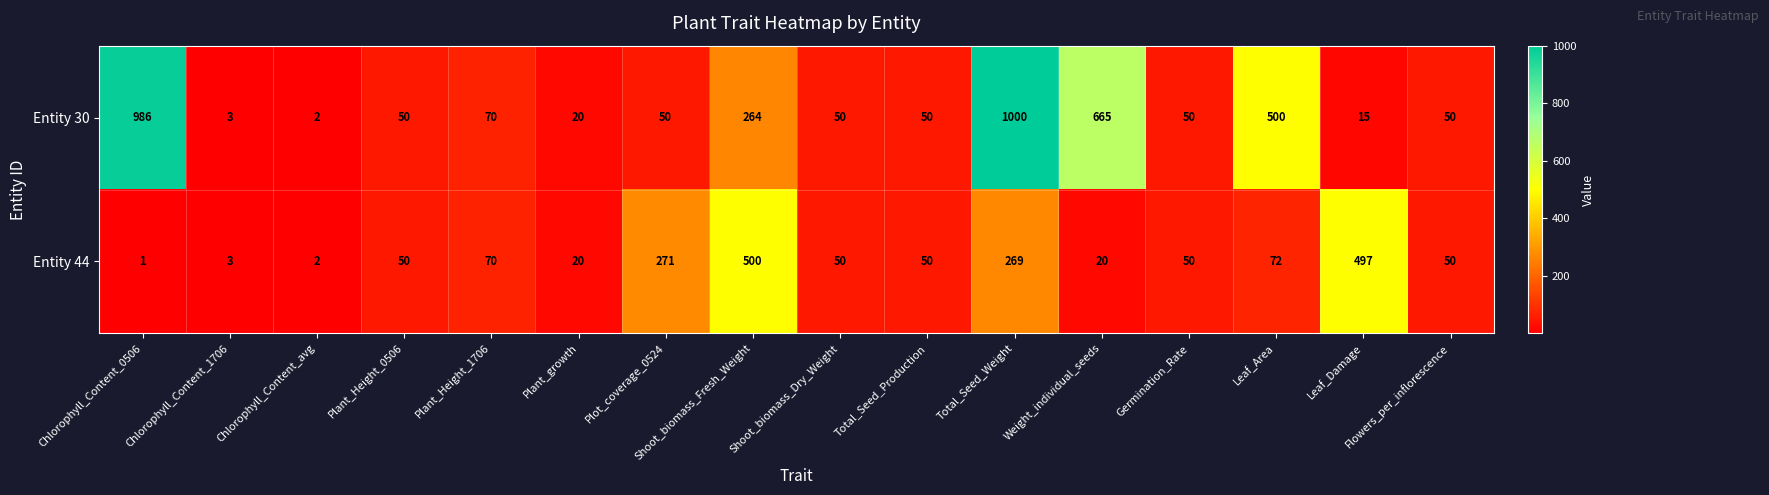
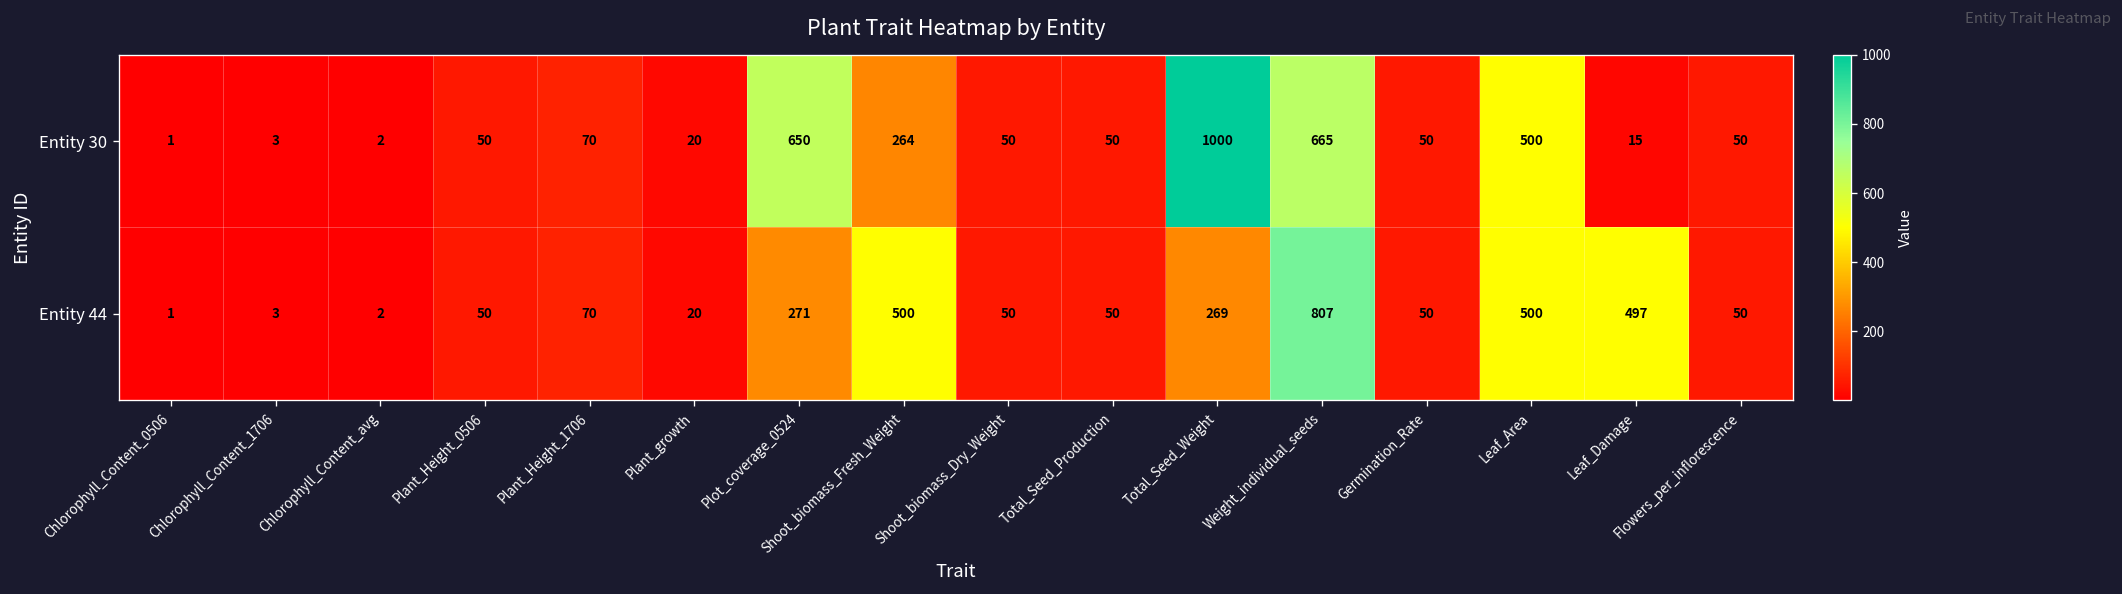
Entity 30, Chlorophyll_Content_0506: 986 -> 1
Entity 30, Plot_coverage_0524: 50 -> 650
Entity 44, Weight_individual_seeds: 20 -> 807
Entity 44, Leaf_Area: 72 -> 500
